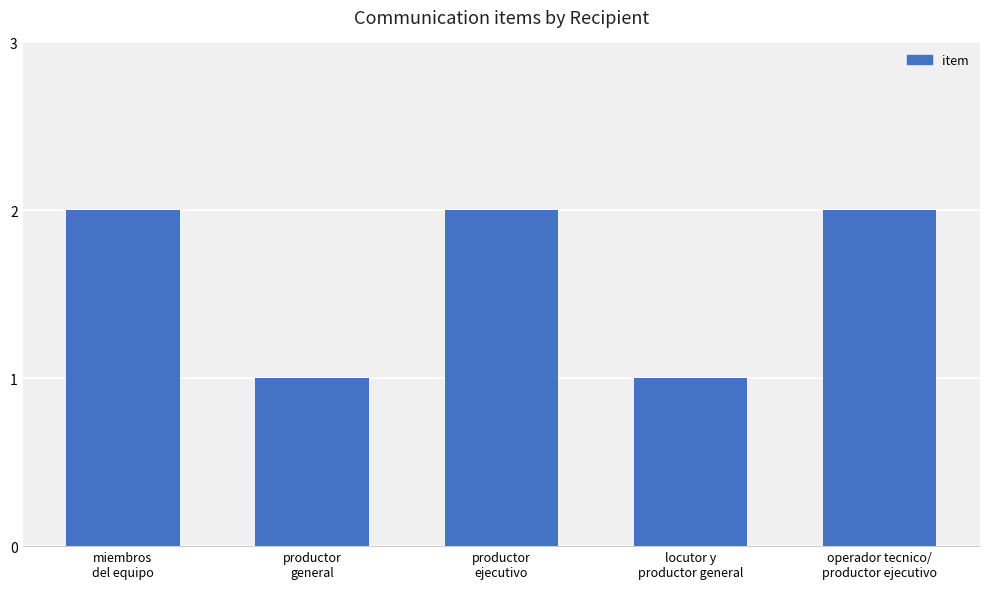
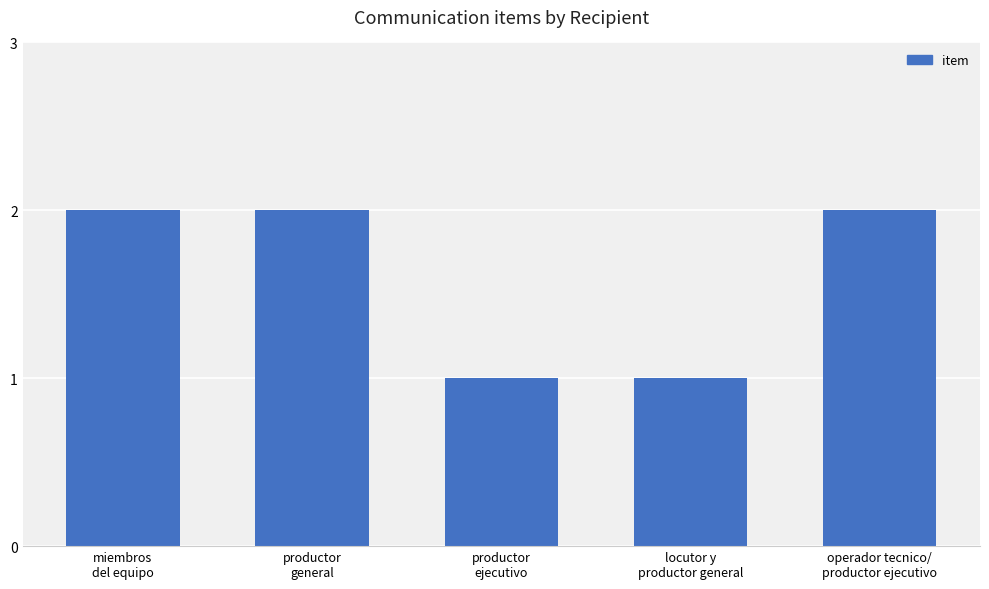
productor general: 1 -> 2
productor ejecutivo: 2 -> 1
